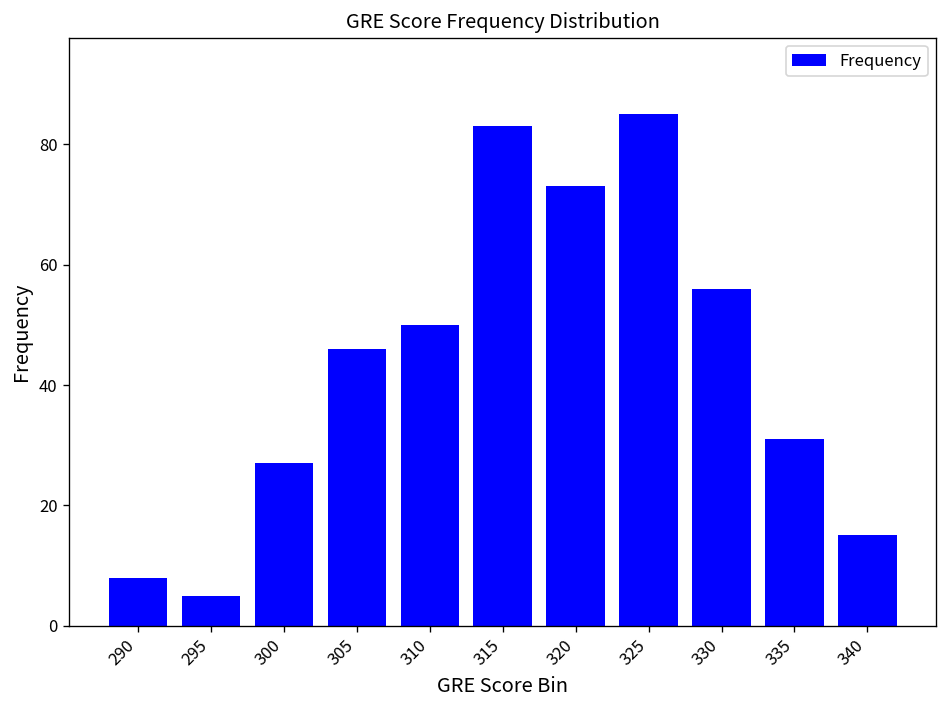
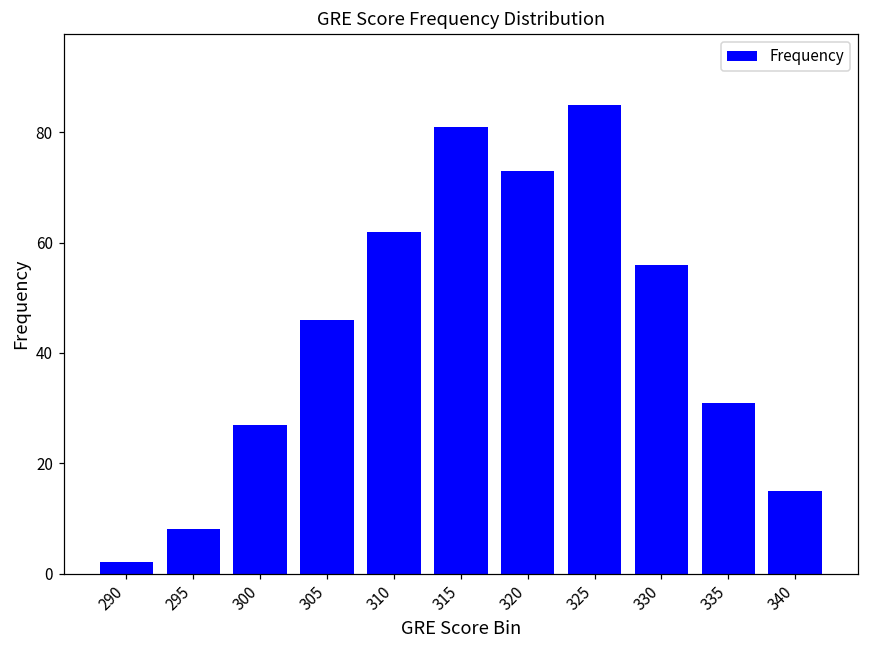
290: 8 -> 2
295: 5 -> 8
310: 50 -> 62
315: 83 -> 81
